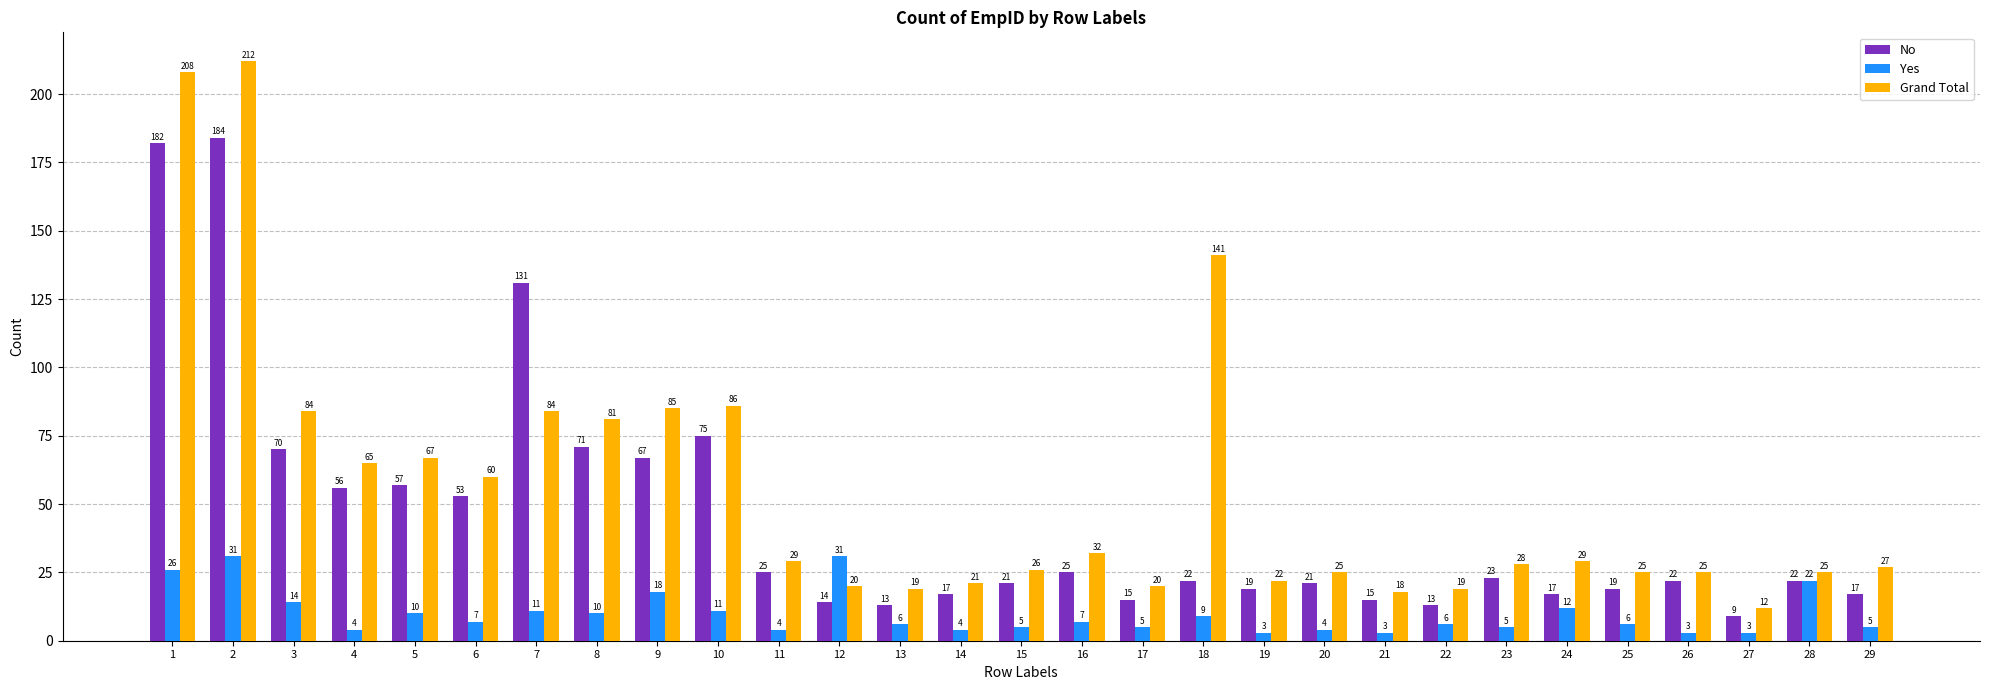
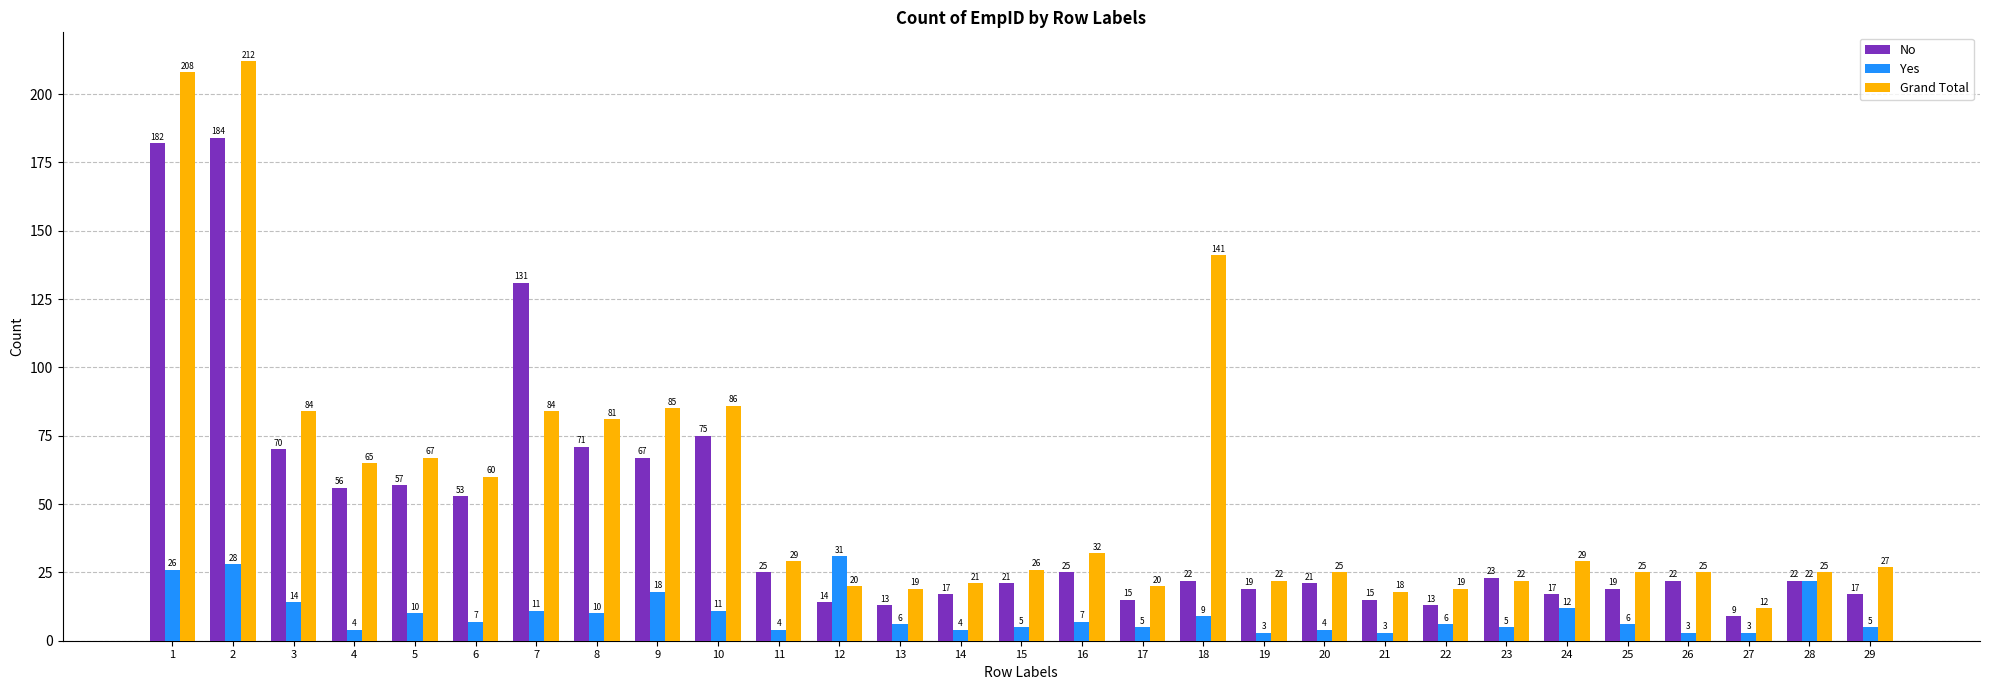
Yes, 2: 31 -> 28
Grand Total, 23: 28 -> 22
